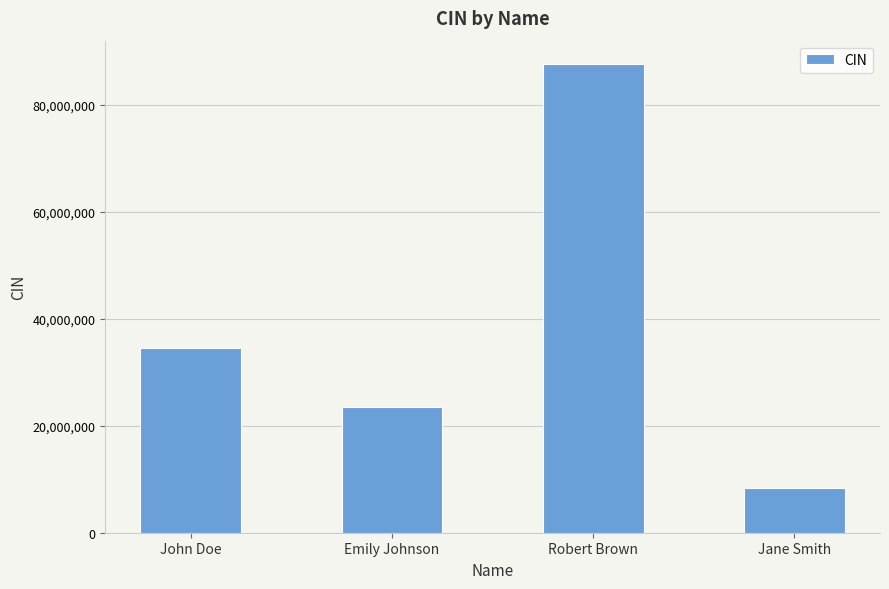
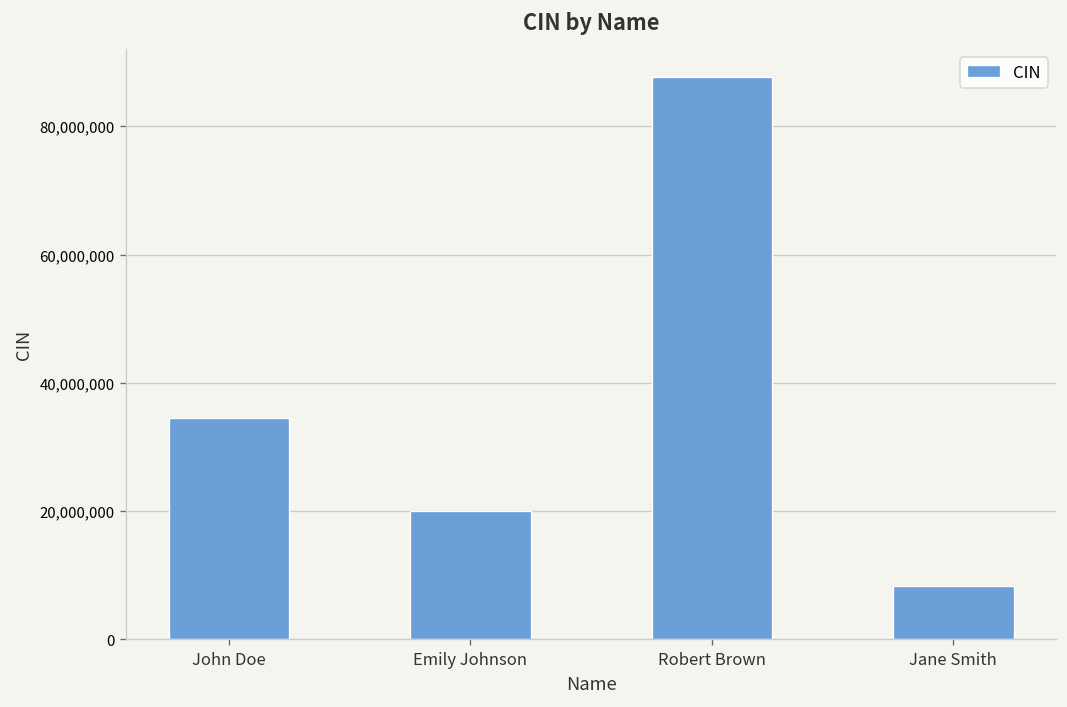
Emily Johnson: 23,000,000 -> 20,000,000
